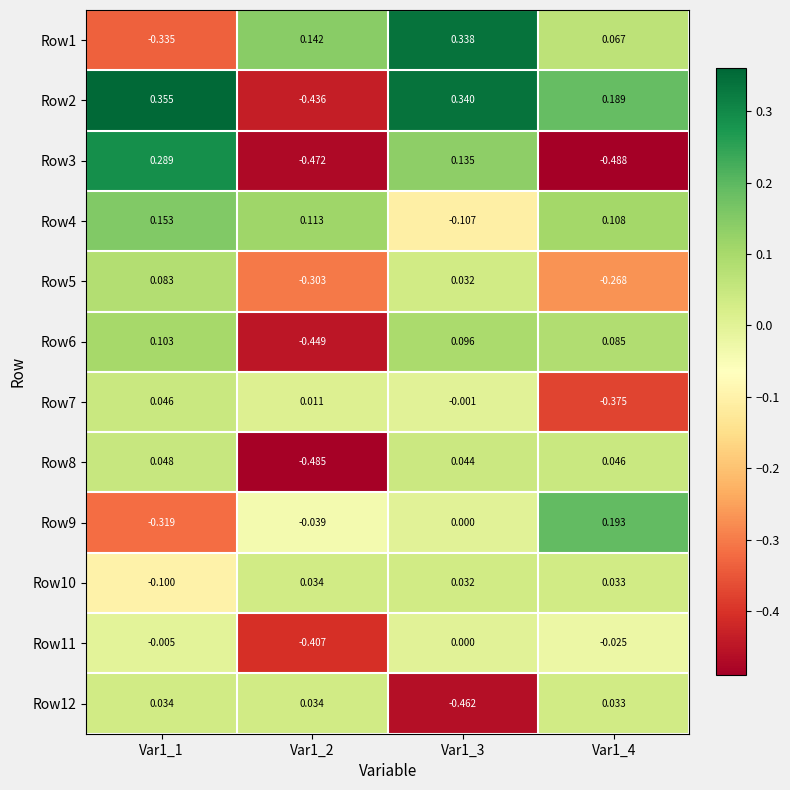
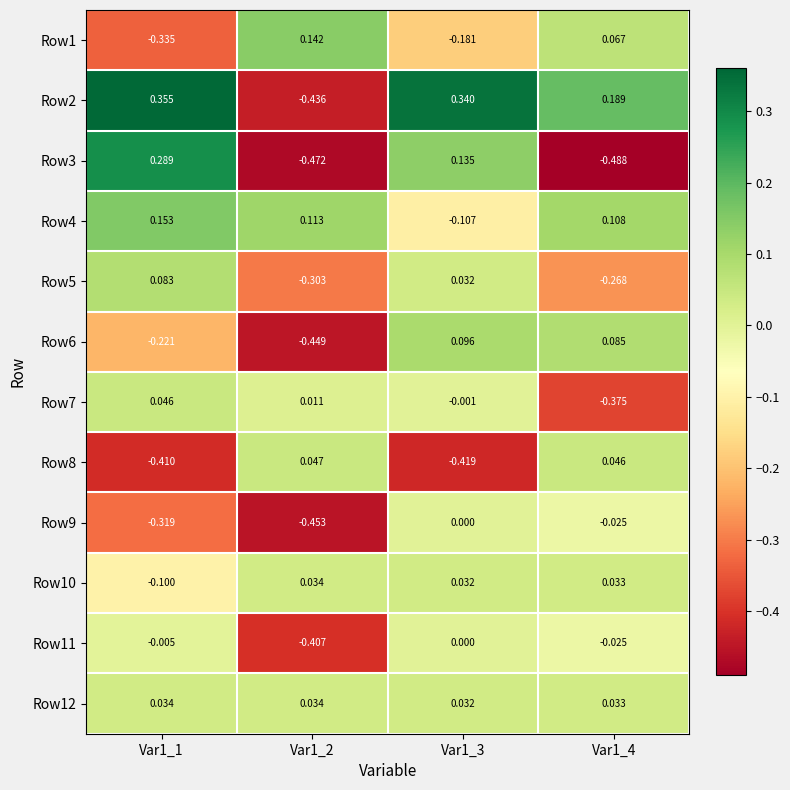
Row1, Var1_3: 0.338 -> -0.181
Row6, Var1_1: 0.103 -> -0.221
Row8, Var1_1: 0.048 -> -0.410
Row8, Var1_2: -0.485 -> 0.047
Row8, Var1_3: 0.044 -> -0.419
Row9, Var1_2: -0.039 -> -0.453
Row9, Var1_4: 0.193 -> -0.025
Row12, Var1_3: -0.462 -> 0.032
